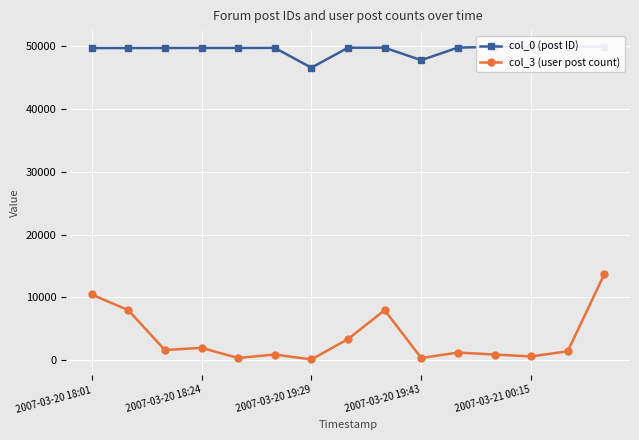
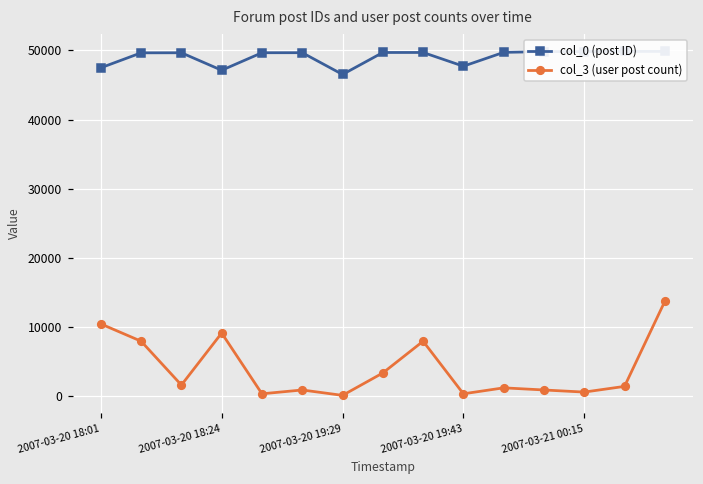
col_0 (post ID), 2007-03-20 18:01: 50000 -> 47000
col_0 (post ID), 2007-03-20 18:24: 50000 -> 47000
col_3 (user post count), 2007-03-20 18:24: 2000 -> 9000
